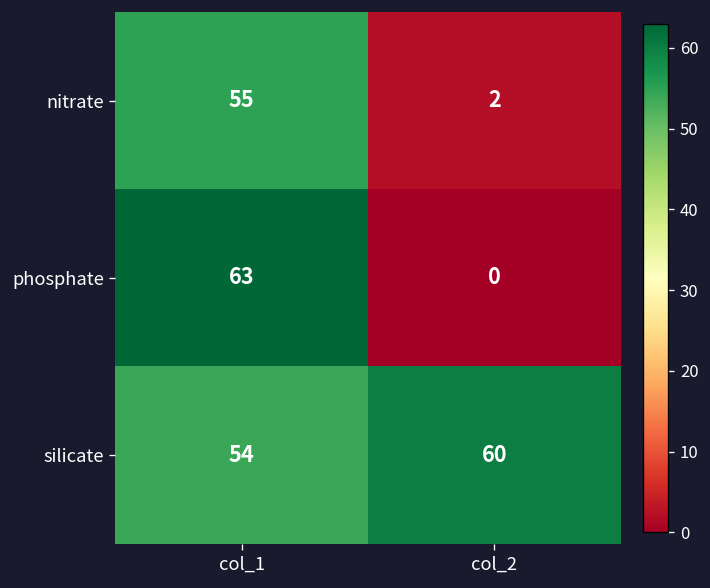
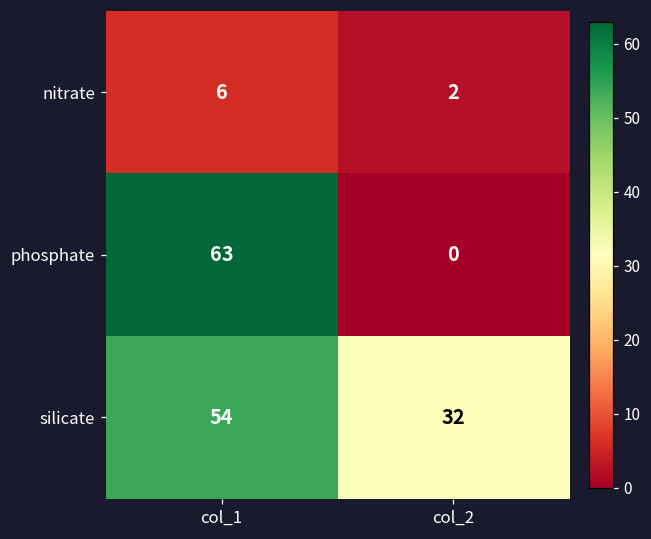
nitrate, col_1: 55 -> 6
silicate, col_2: 60 -> 32
